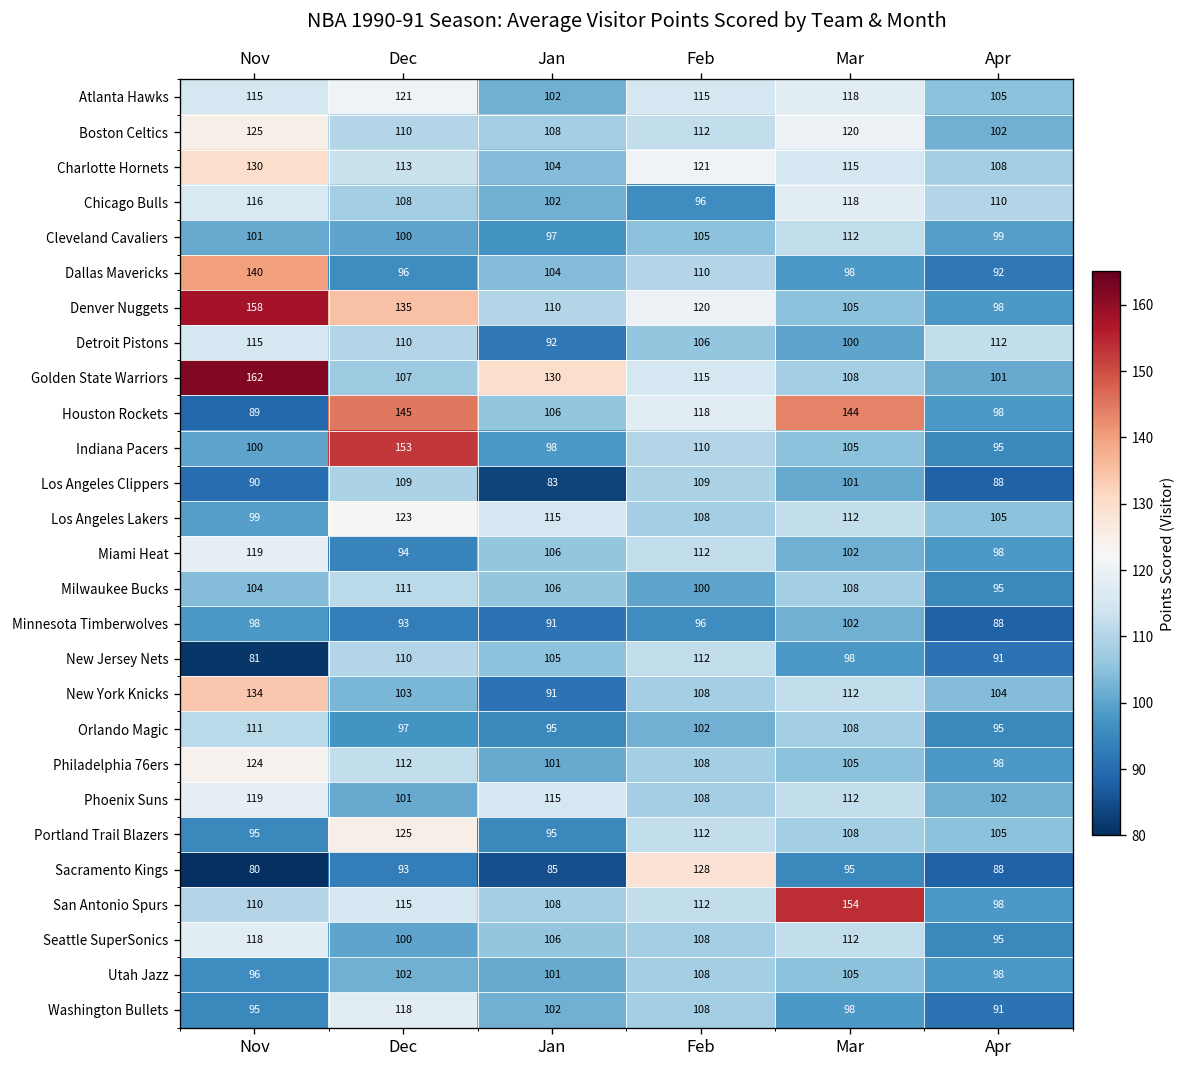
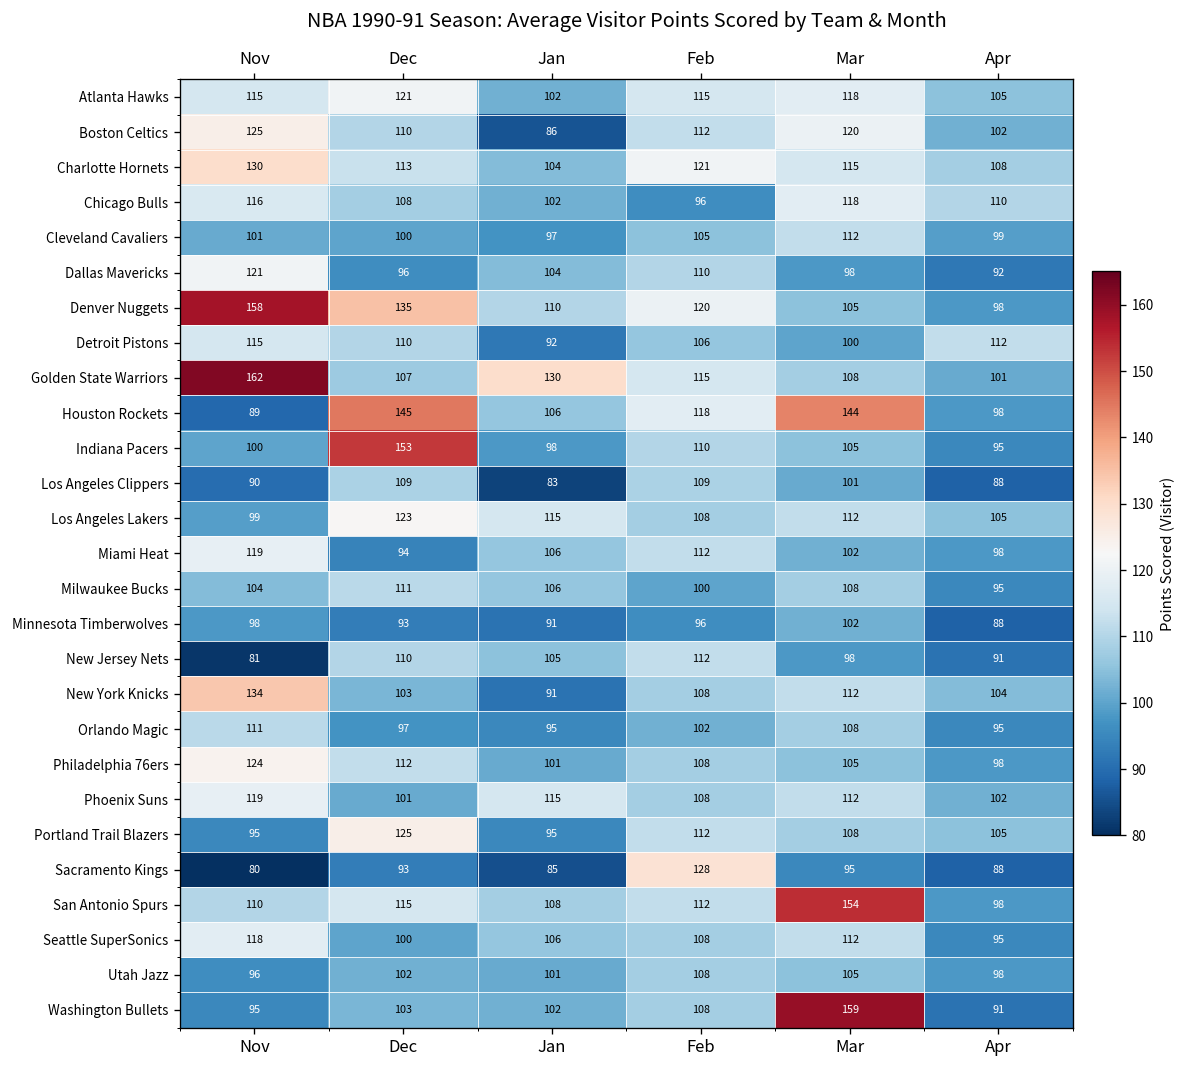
Boston Celtics, Jan: 108 -> 86
Dallas Mavericks, Nov: 140 -> 121
Washington Bullets, Dec: 118 -> 103
Washington Bullets, Mar: 98 -> 159
